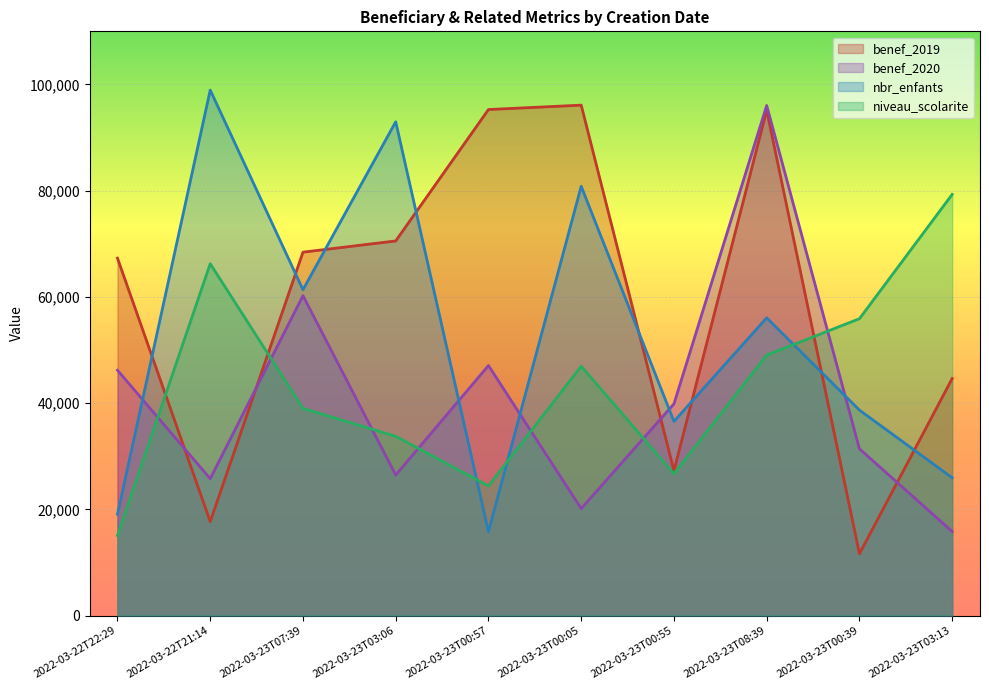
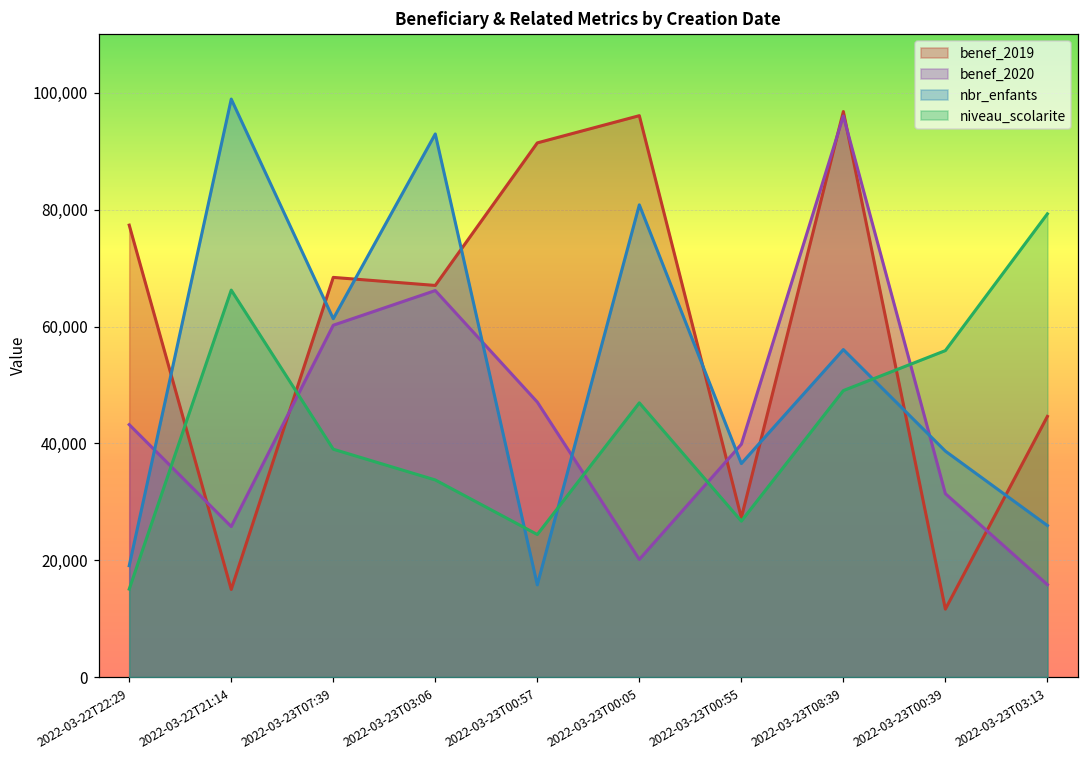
benef_2019, 2022-03-22T22:29: 67,000 -> 77,000
benef_2020, 2022-03-22T22:29: 46,000 -> 43,000
benef_2019, 2022-03-22T21:14: 18,000 -> 15,000
benef_2019, 2022-03-23T03:06: 71,000 -> 67,000
benef_2020, 2022-03-23T03:06: 26,000 -> 66,000
benef_2019, 2022-03-23T00:57: 95,000 -> 91,000
benef_2019, 2022-03-23T08:39: 95,000 -> 97,000
